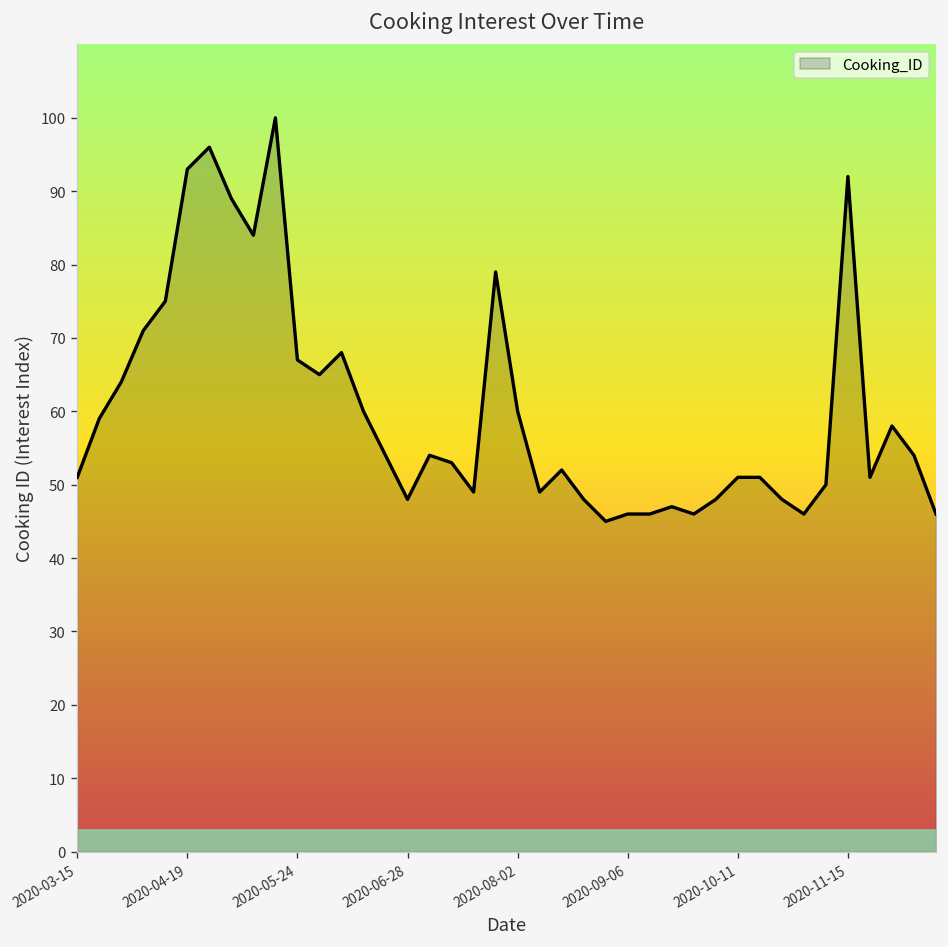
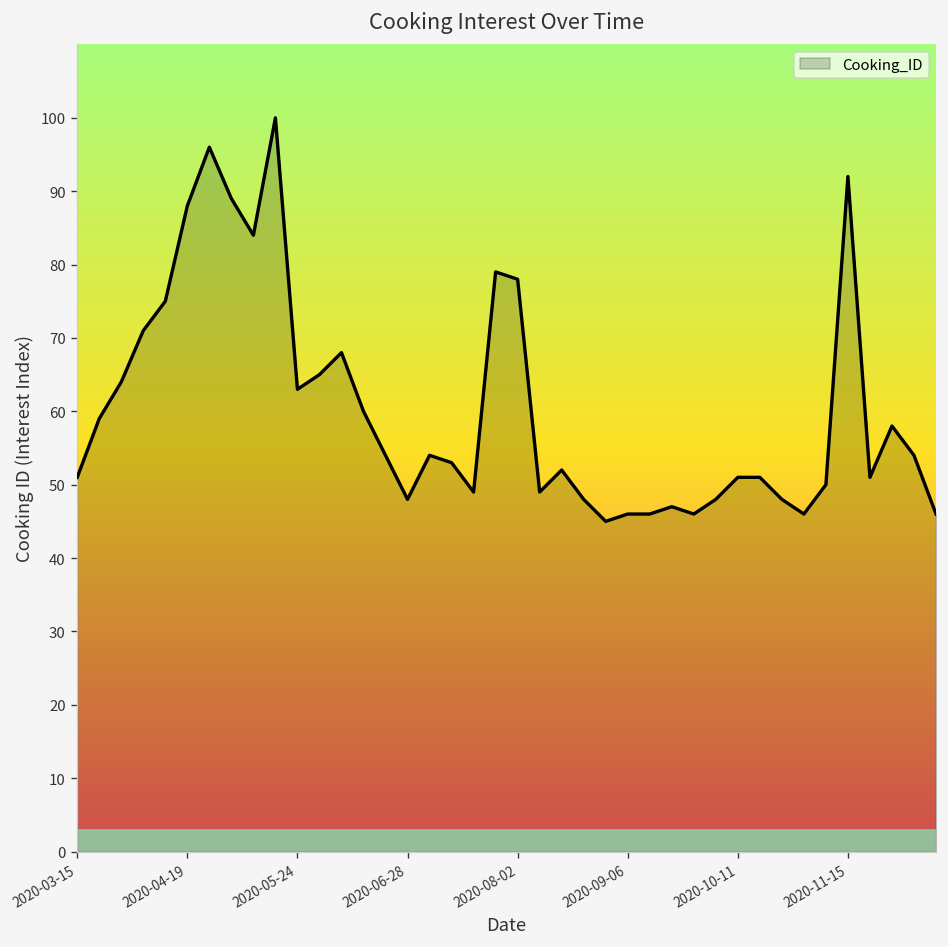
2020-04-19: 93 -> 88
2020-05-24: 67 -> 63
2020-08-02: 60 -> 78
